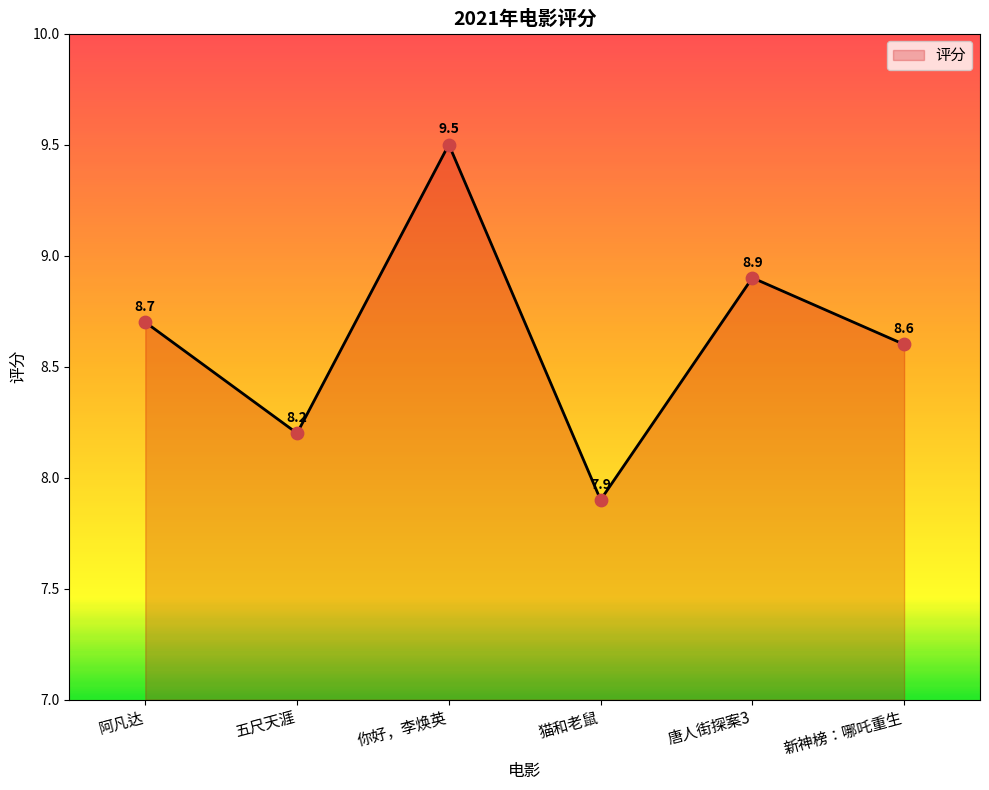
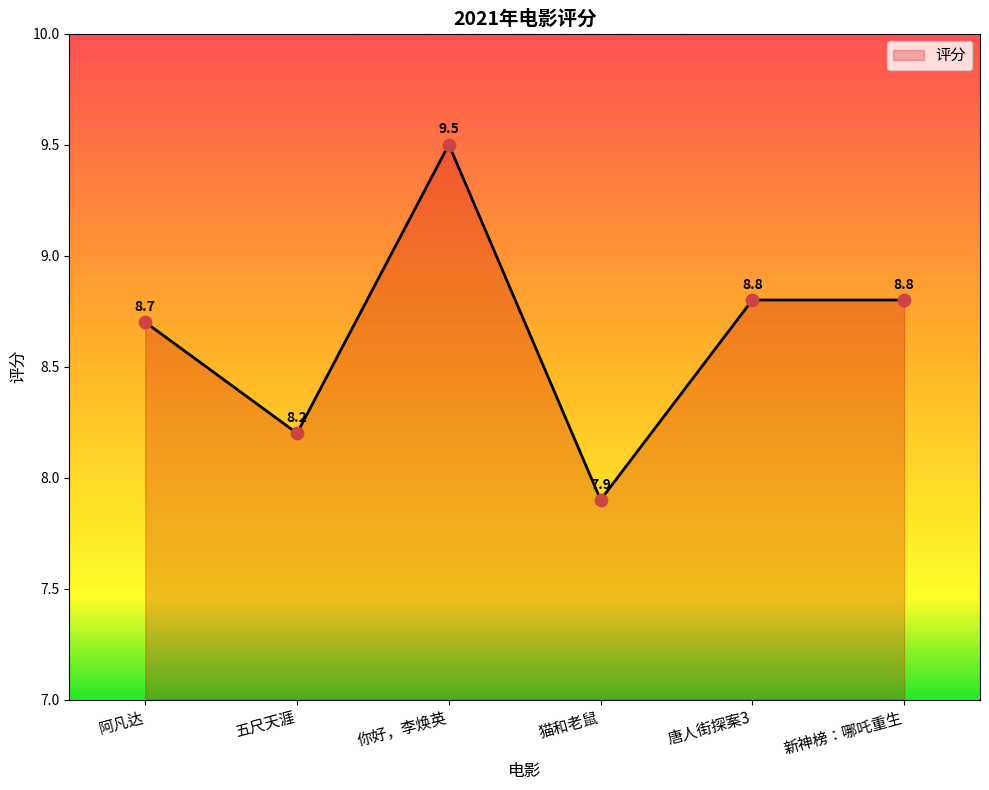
唐人街探案3: 8.9 -> 8.8
新神榜：哪吒重生: 8.6 -> 8.8
